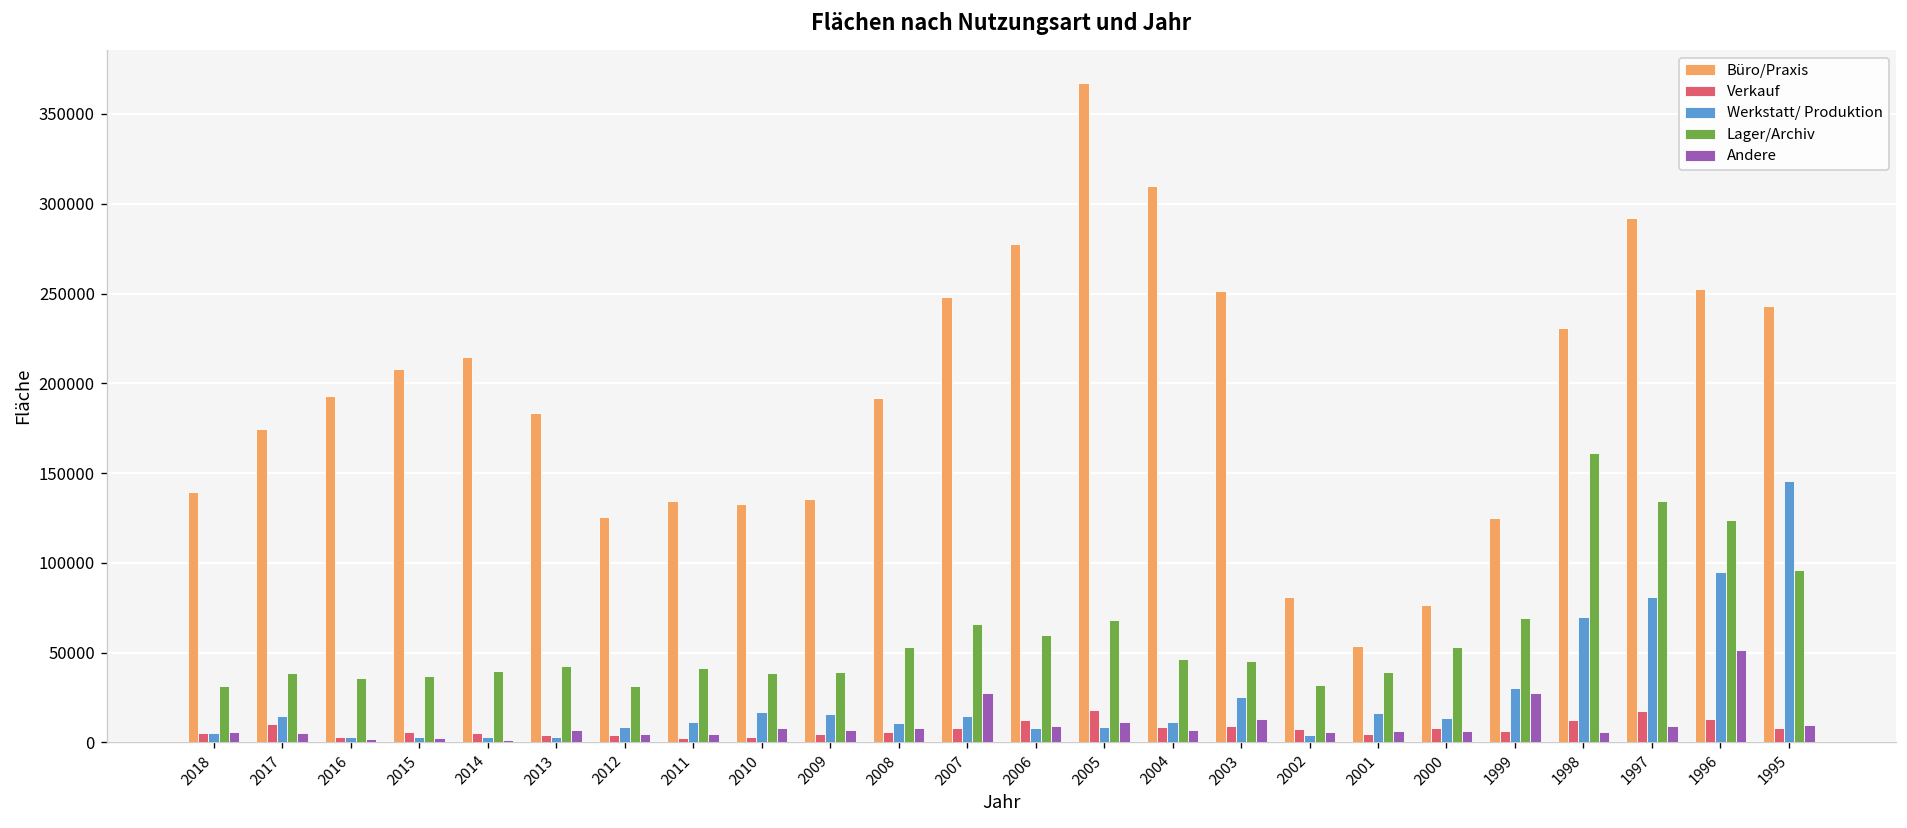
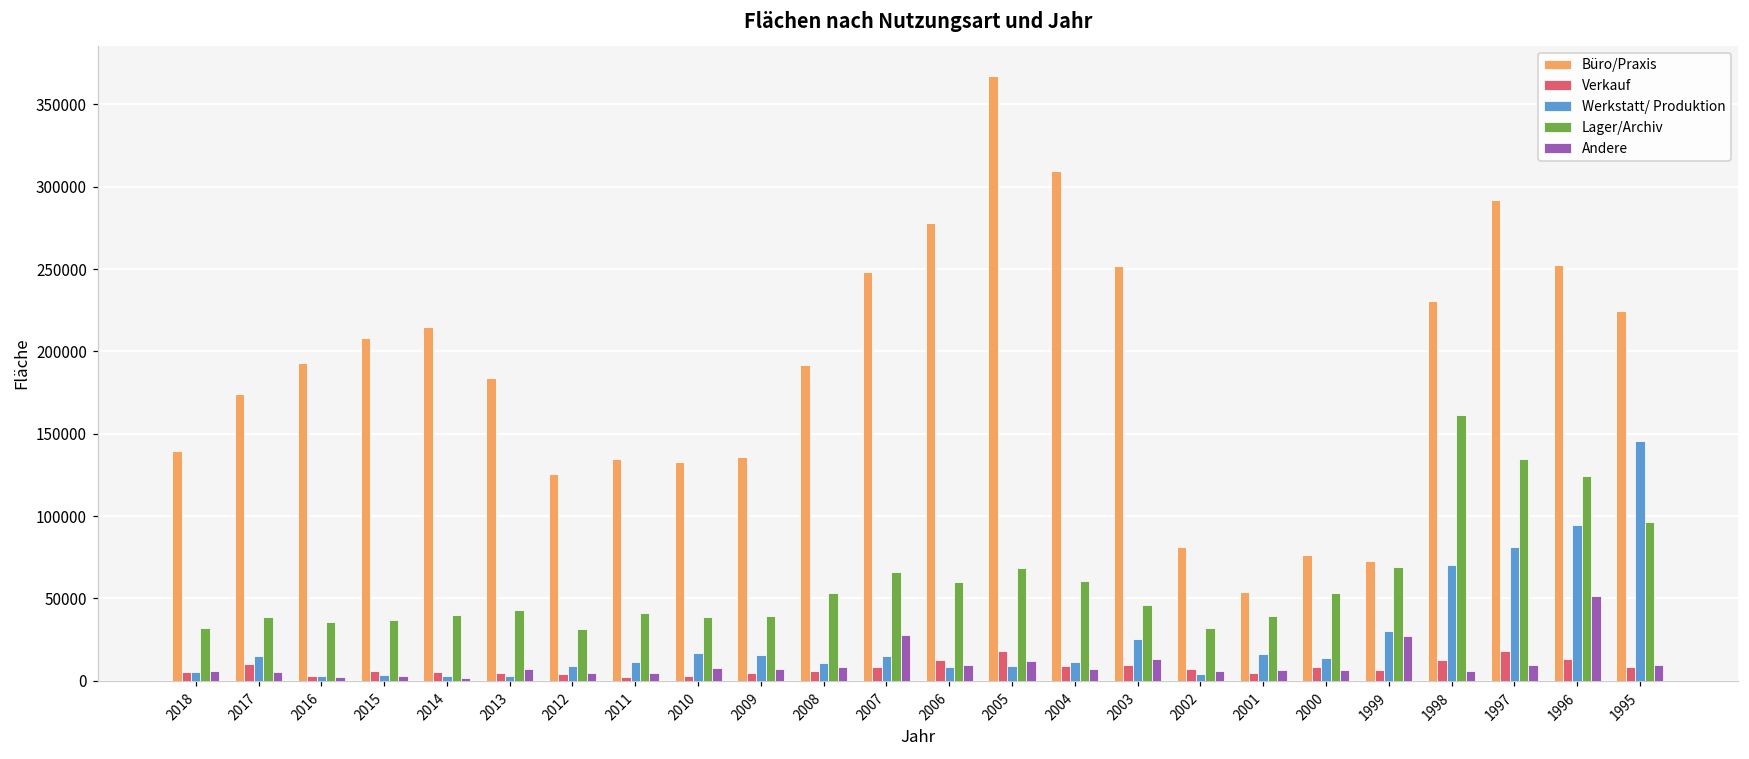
Lager/Archiv, 2004: 46000 -> 61000
Büro/Praxis, 1999: 125000 -> 73000
Büro/Praxis, 1995: 243000 -> 225000
